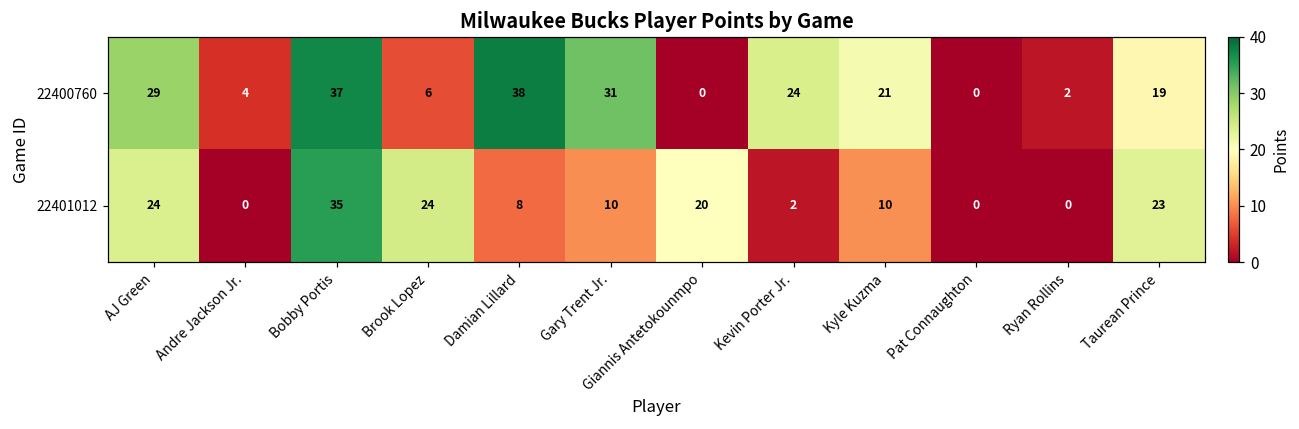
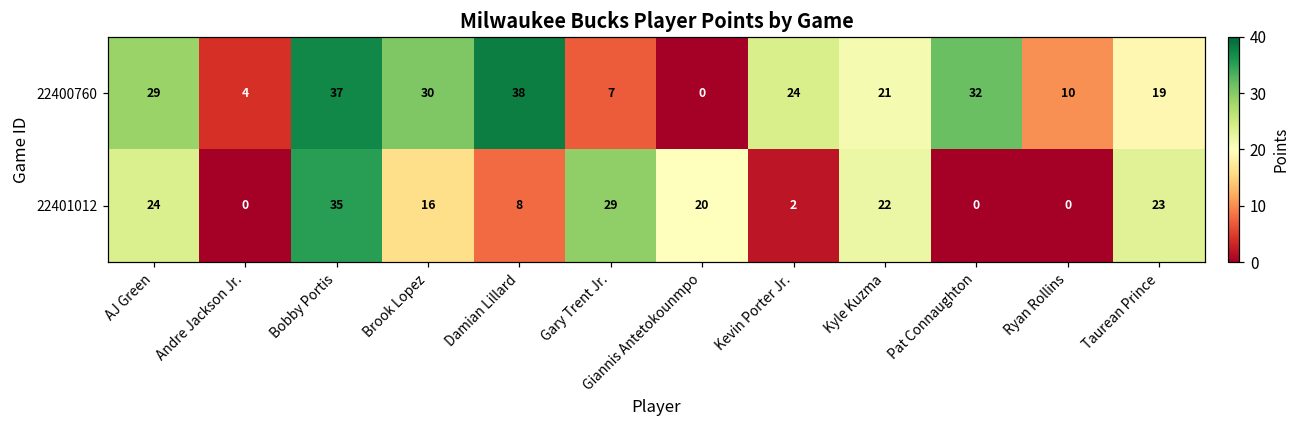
22400760, Brook Lopez: 6 -> 30
22400760, Gary Trent Jr.: 31 -> 7
22400760, Pat Connaughton: 0 -> 32
22400760, Ryan Rollins: 2 -> 10
22401012, Brook Lopez: 24 -> 16
22401012, Gary Trent Jr.: 10 -> 29
22401012, Kyle Kuzma: 10 -> 22
